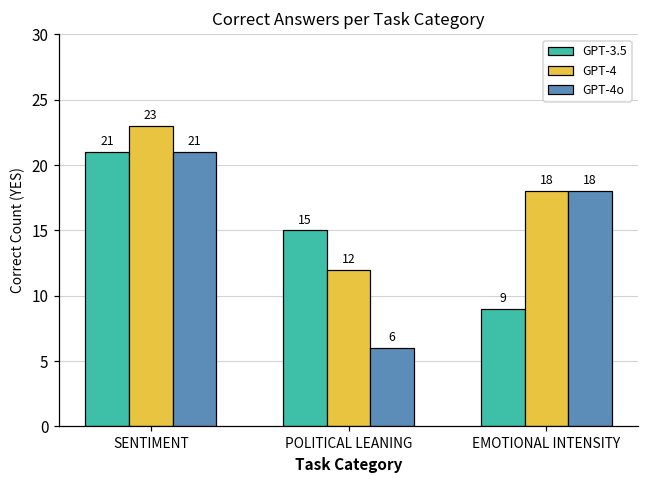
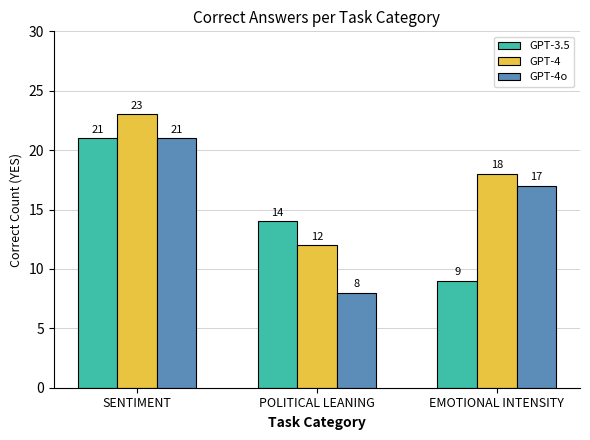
GPT-3.5, POLITICAL LEANING: 15 -> 14
GPT-4o, POLITICAL LEANING: 6 -> 8
GPT-4o, EMOTIONAL INTENSITY: 18 -> 17
